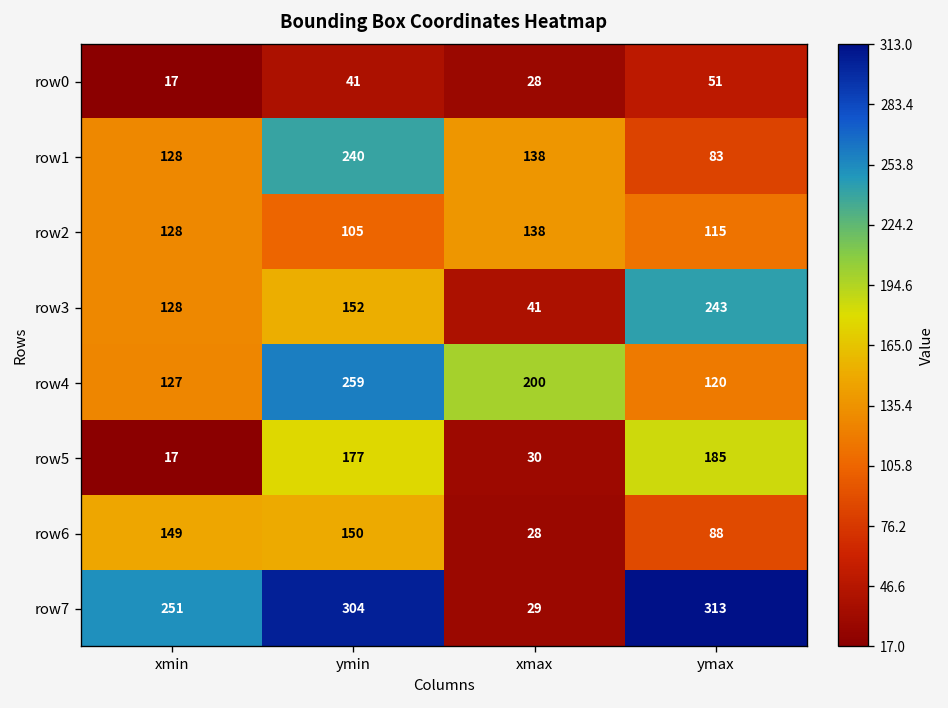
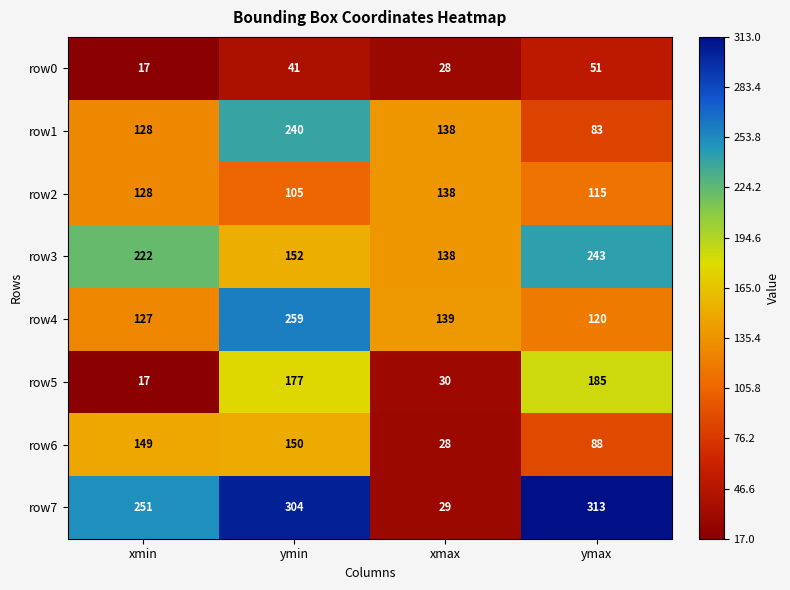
row3, xmin: 128 -> 222
row3, xmax: 41 -> 138
row4, xmax: 200 -> 139
